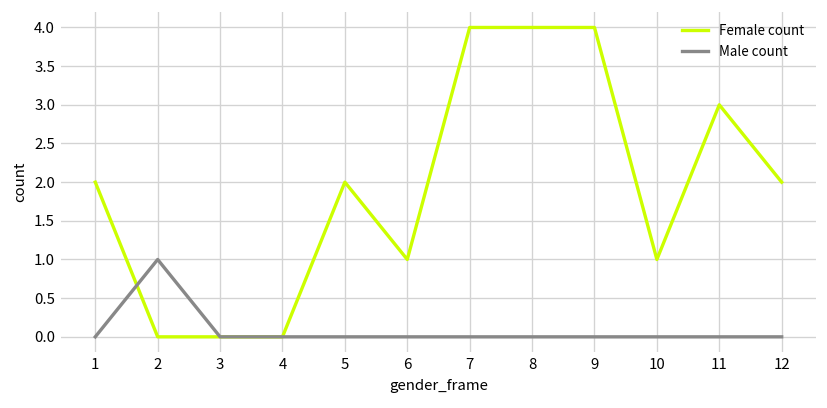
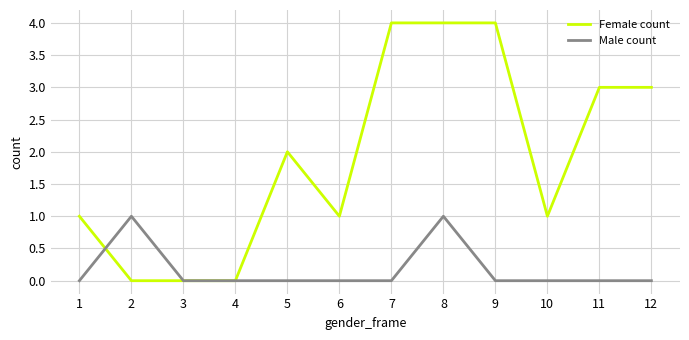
Female count, 1: 2 -> 1
Male count, 8: 0 -> 1
Female count, 12: 2 -> 3
